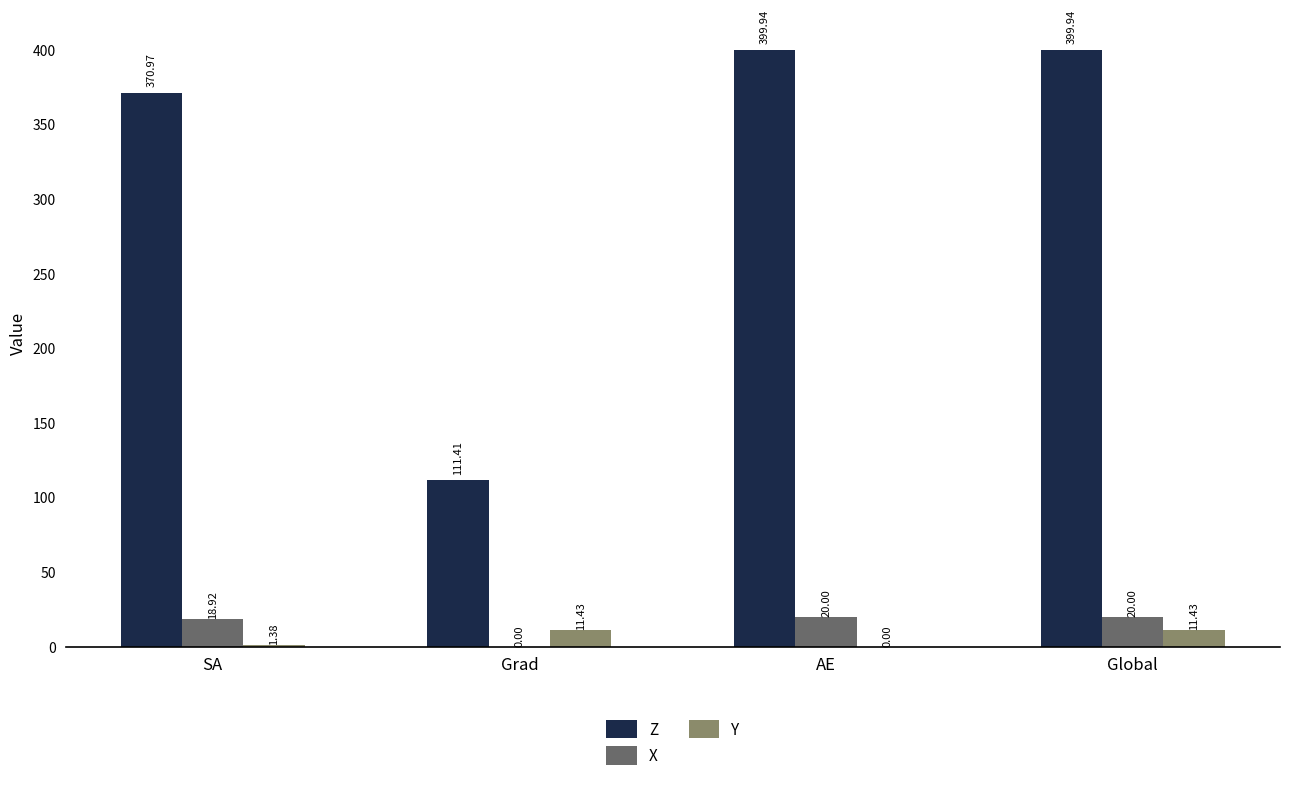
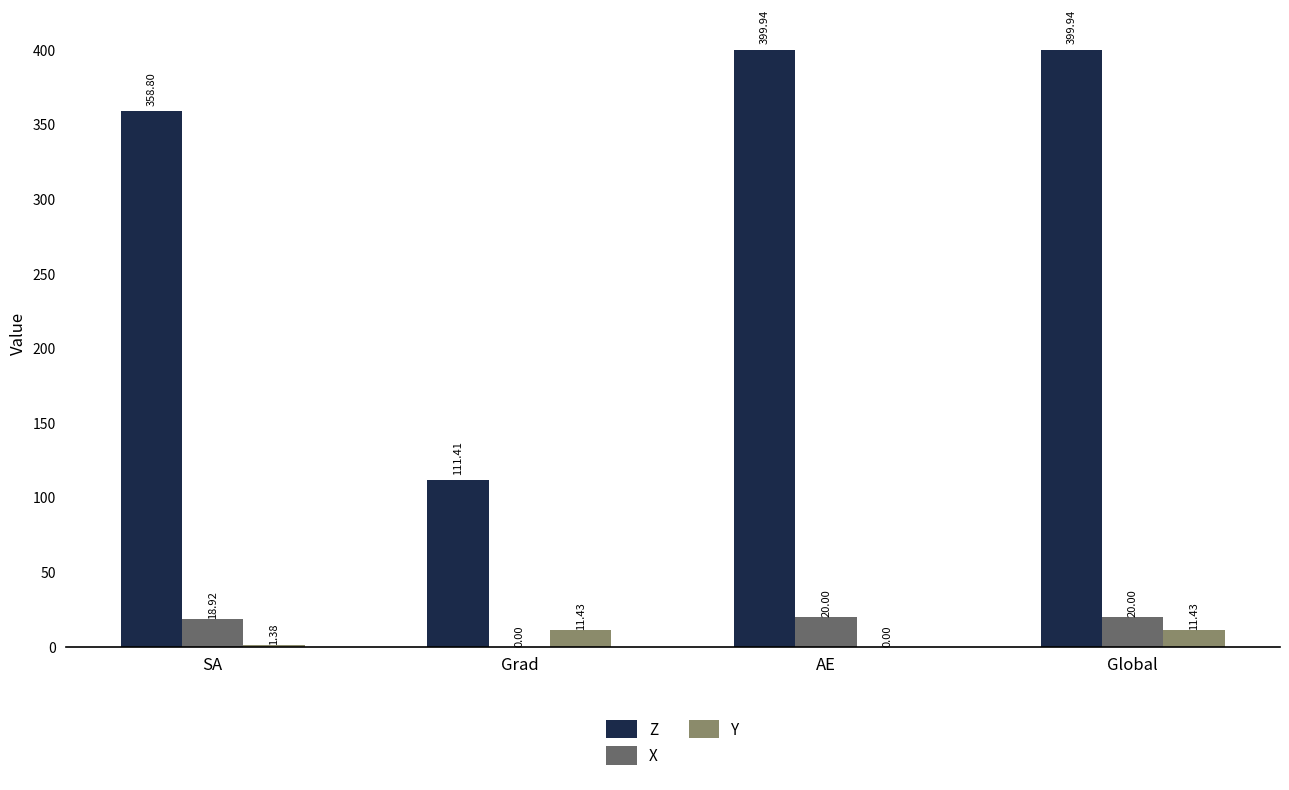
Z, SA: 370.97 -> 358.80
